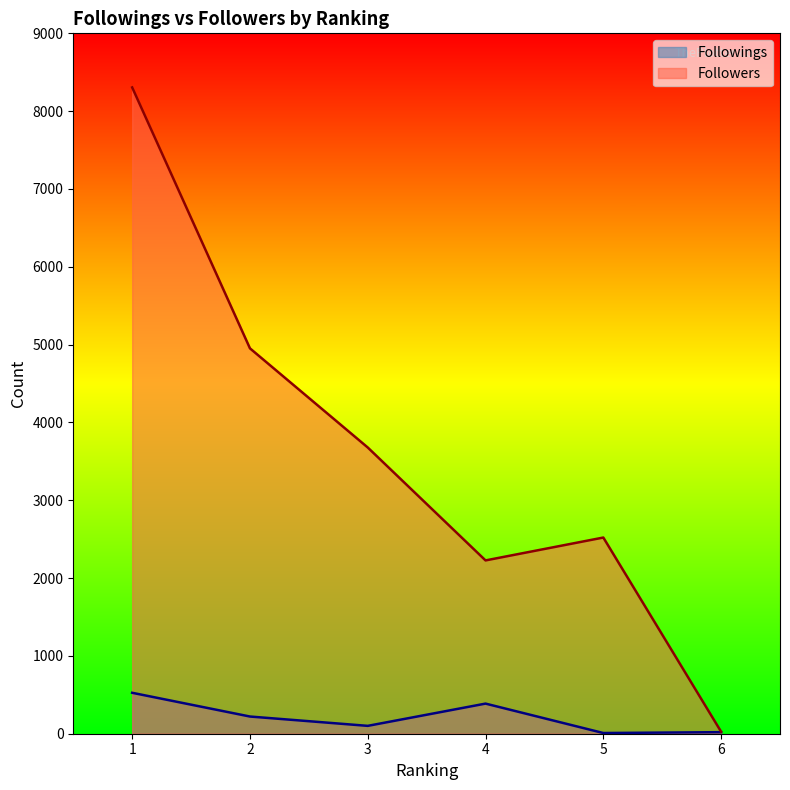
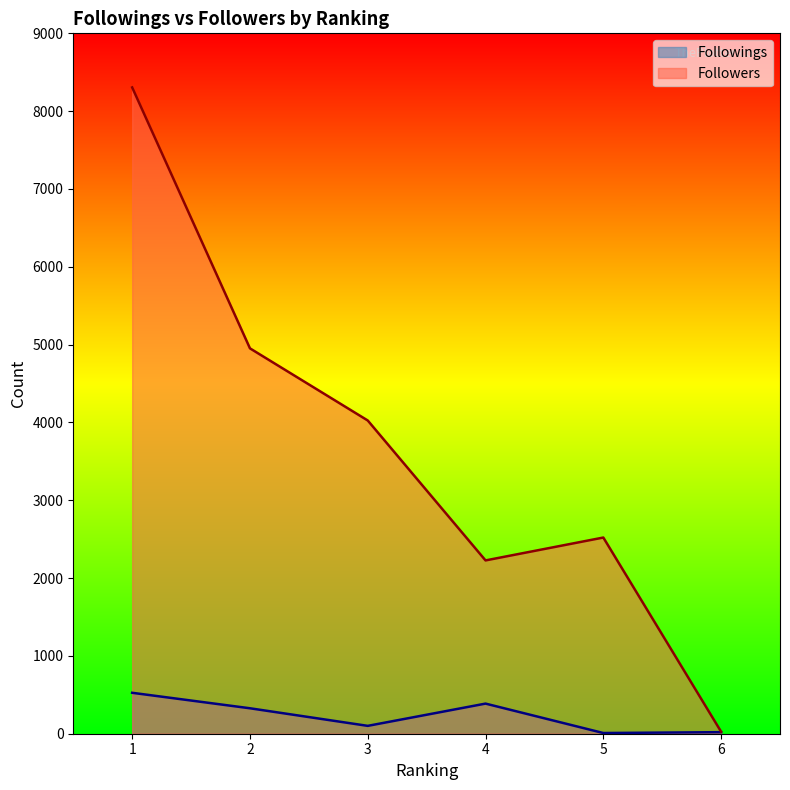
Followings, 2: 200 -> 300
Followers, 3: 3700 -> 4000
